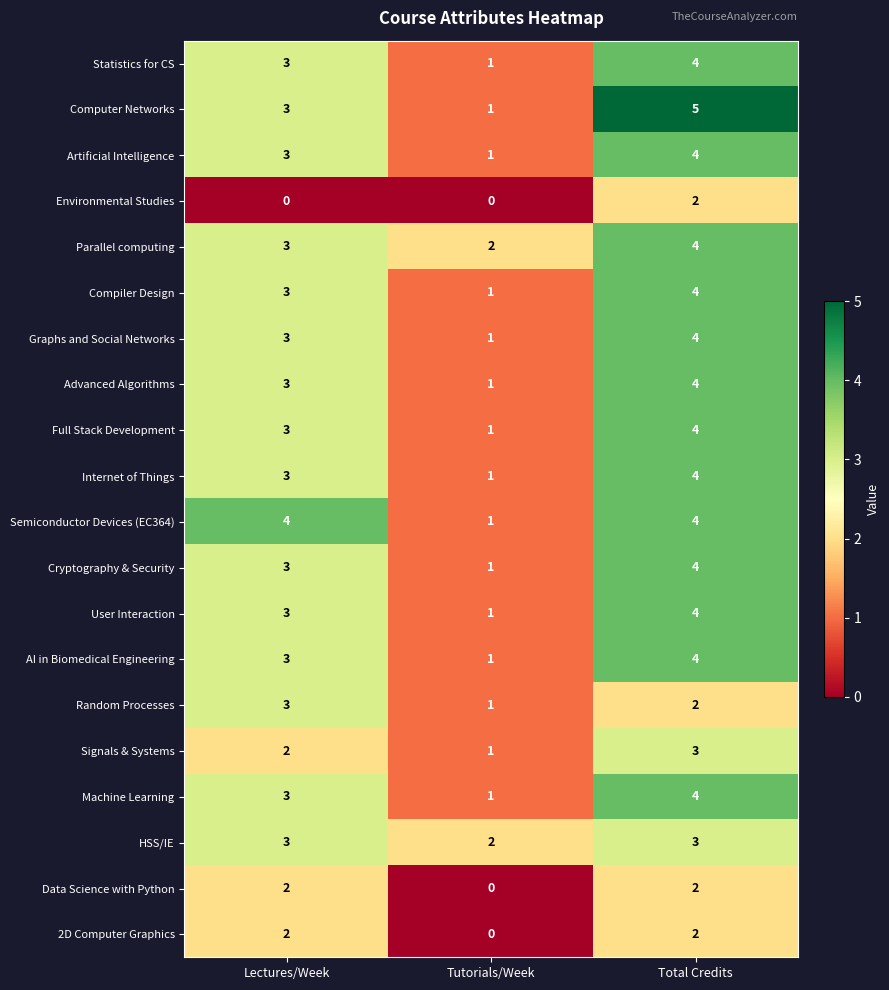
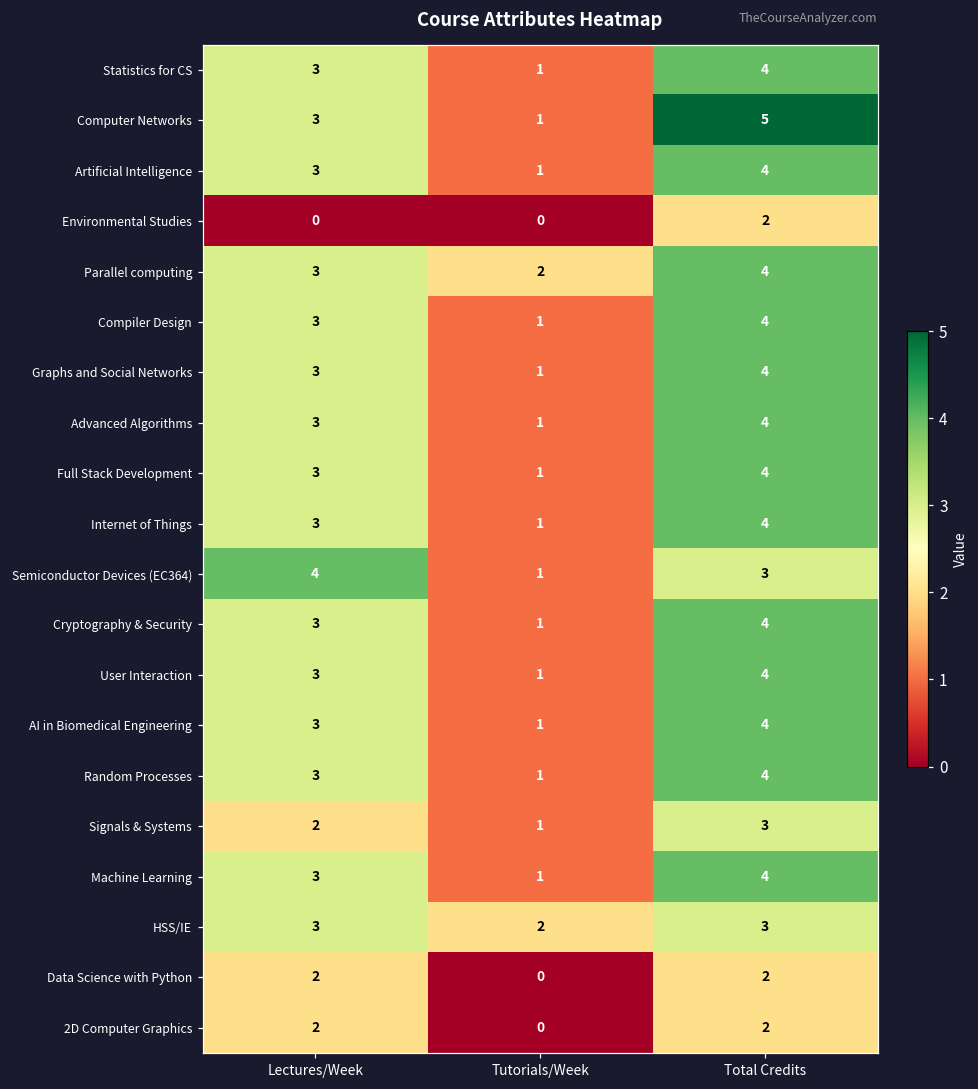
Semiconductor Devices (EC364), Total Credits: 4 -> 3
Random Processes, Total Credits: 2 -> 4
